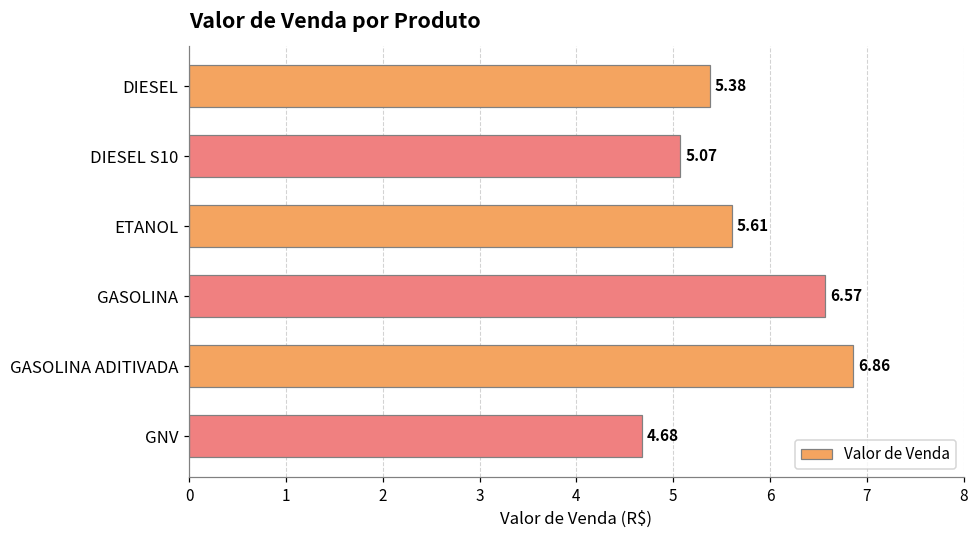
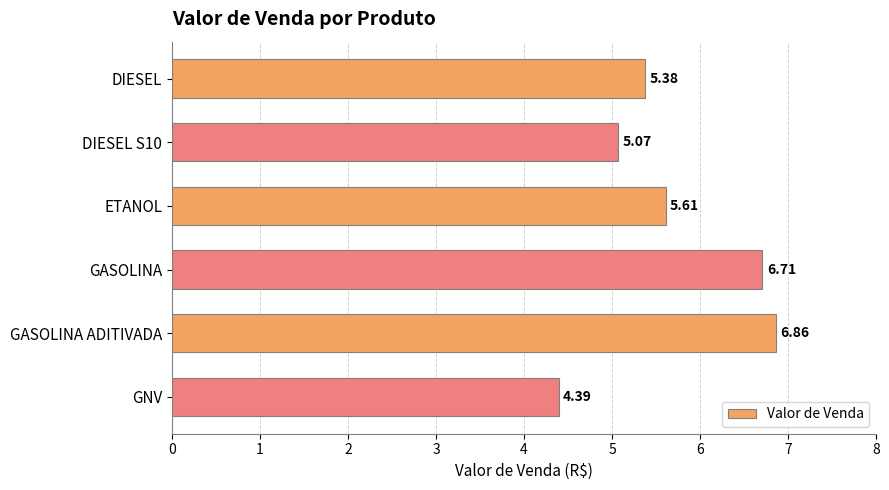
GASOLINA: 6.57 -> 6.71
GNV: 4.68 -> 4.39
